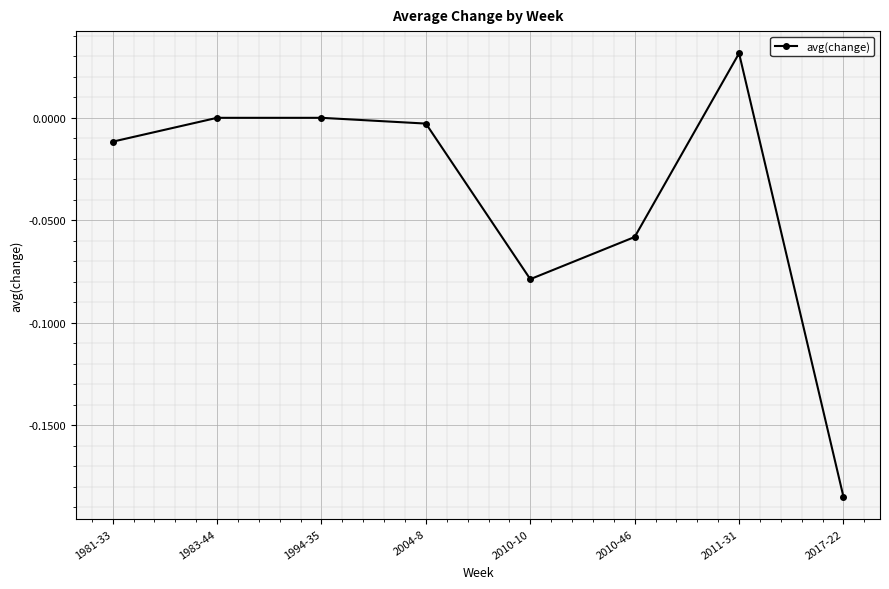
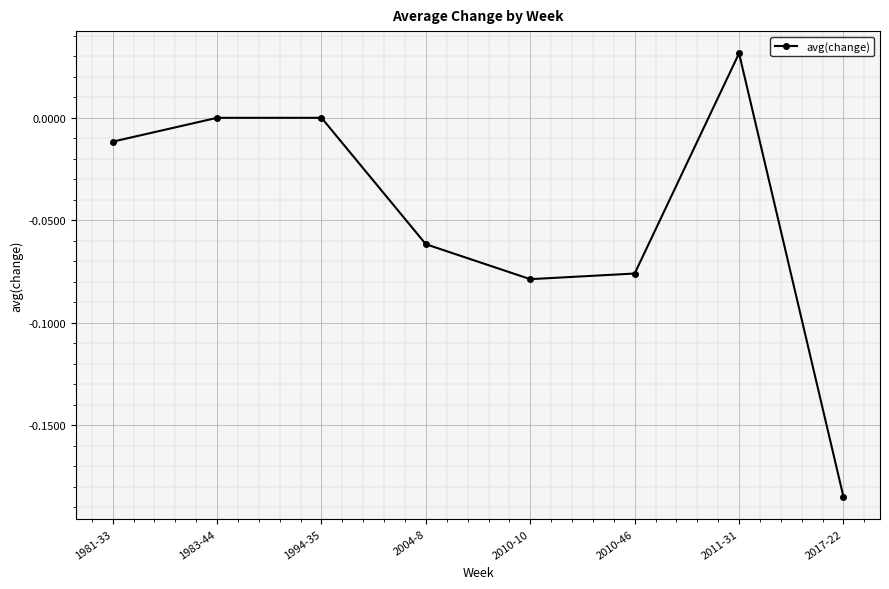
2004-8: -0.003 -> -0.062
2010-46: -0.058 -> -0.076
